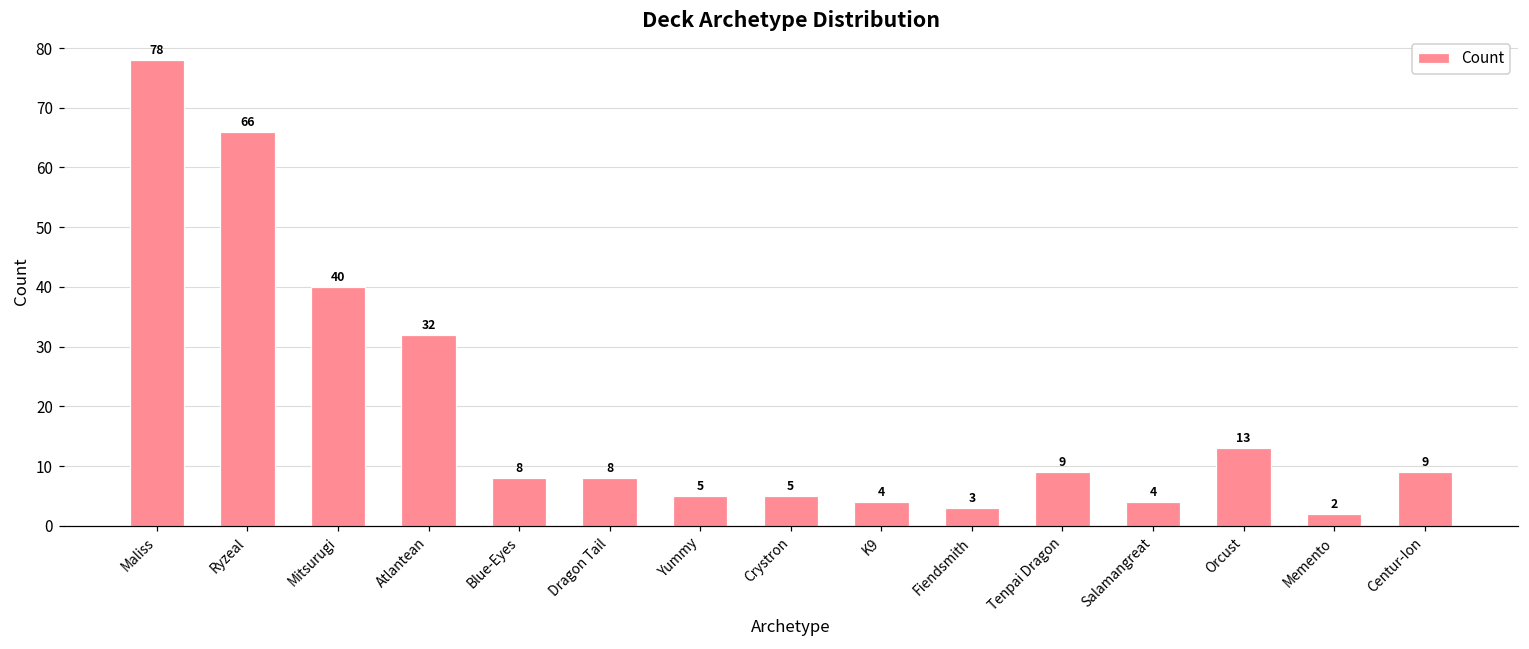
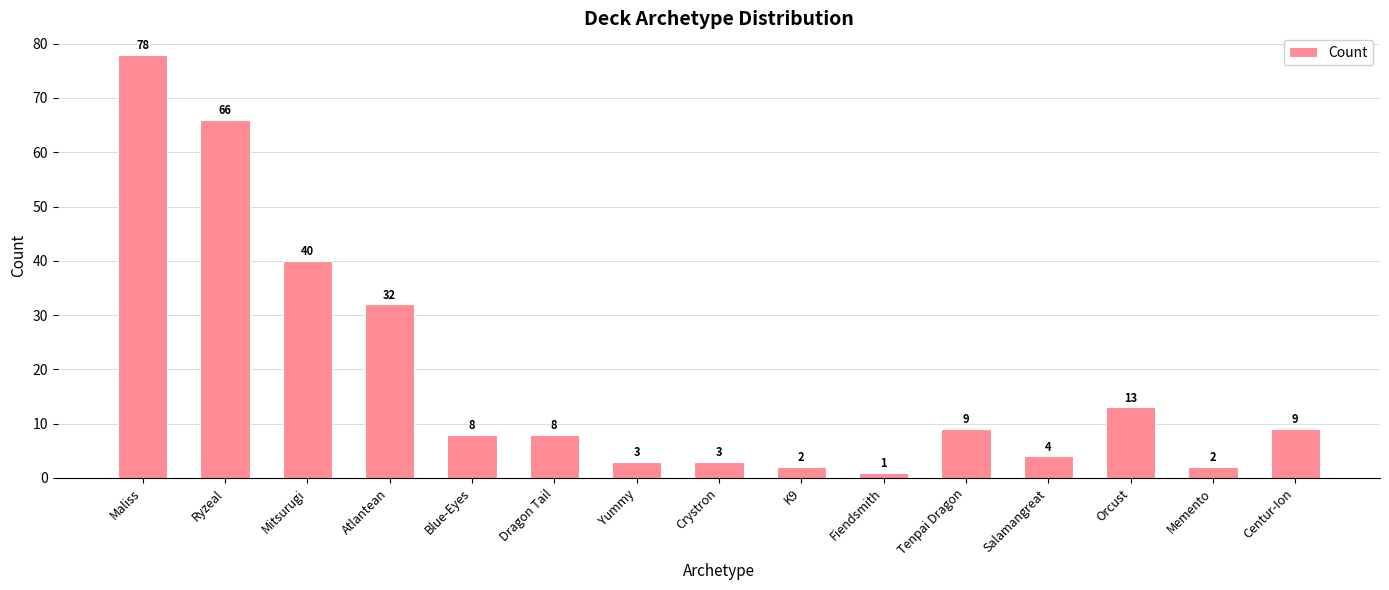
Yummy: 5 -> 3
Crystron: 5 -> 3
K9: 4 -> 2
Fiendsmith: 3 -> 1
